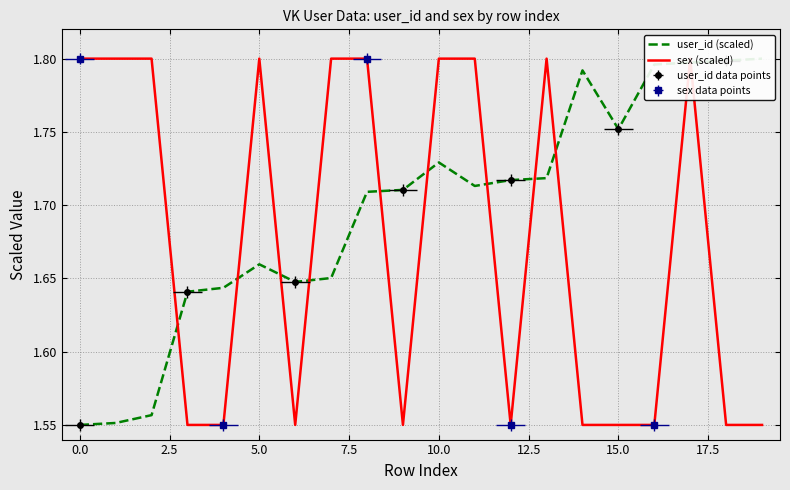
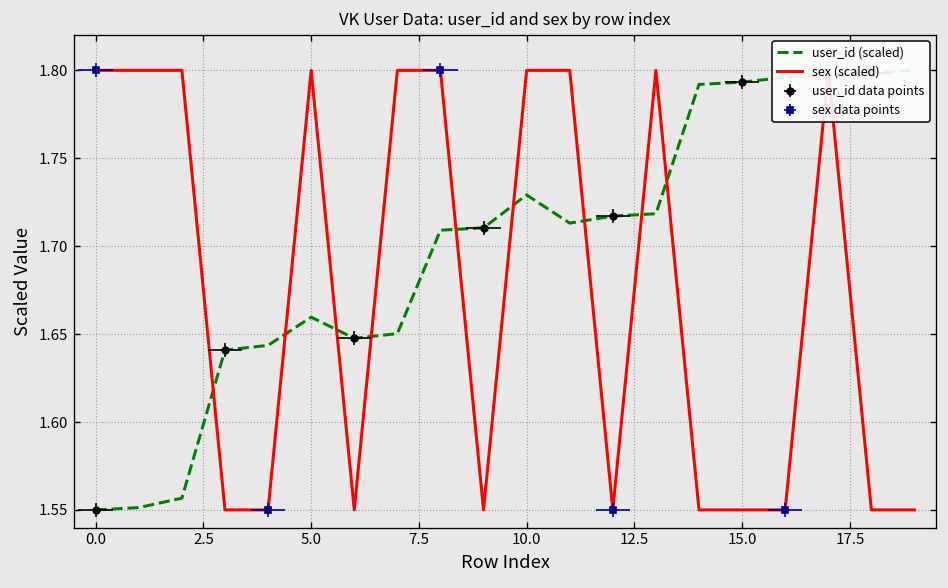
user_id (scaled), 15.0: 1.752 -> 1.793
